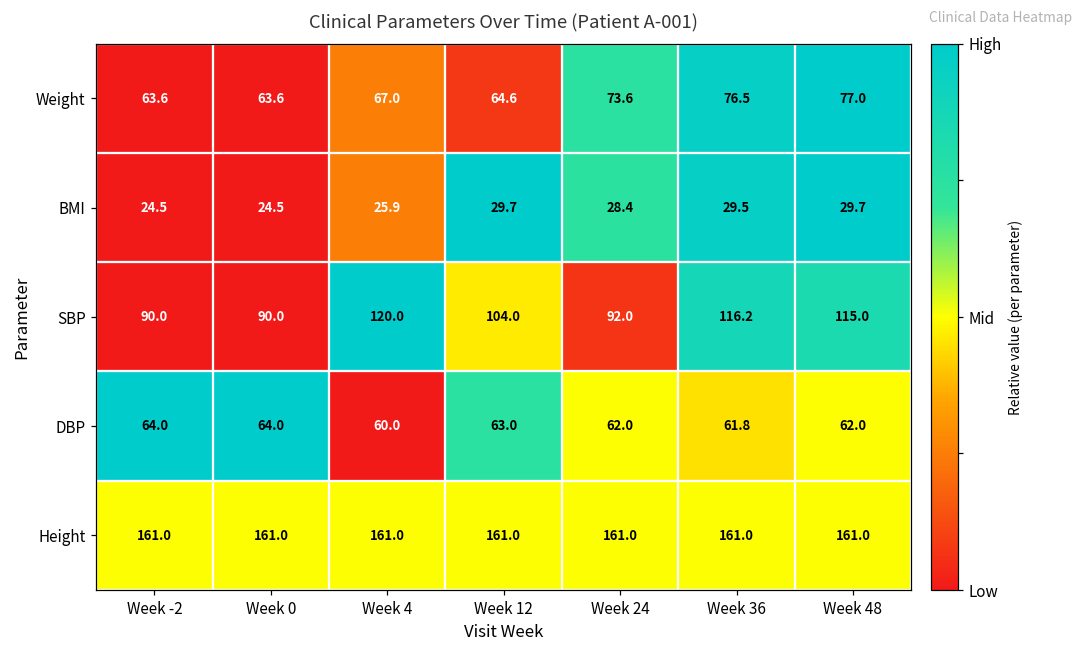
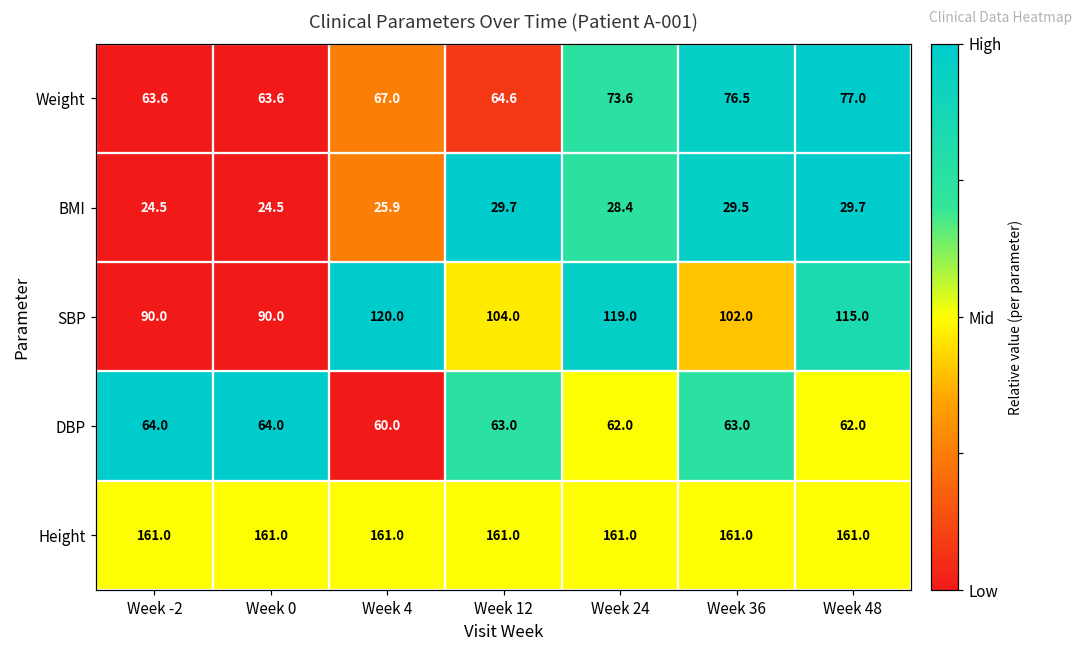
SBP, Week 24: 92.0 -> 119.0
SBP, Week 36: 116.2 -> 102.0
DBP, Week 36: 61.8 -> 63.0
